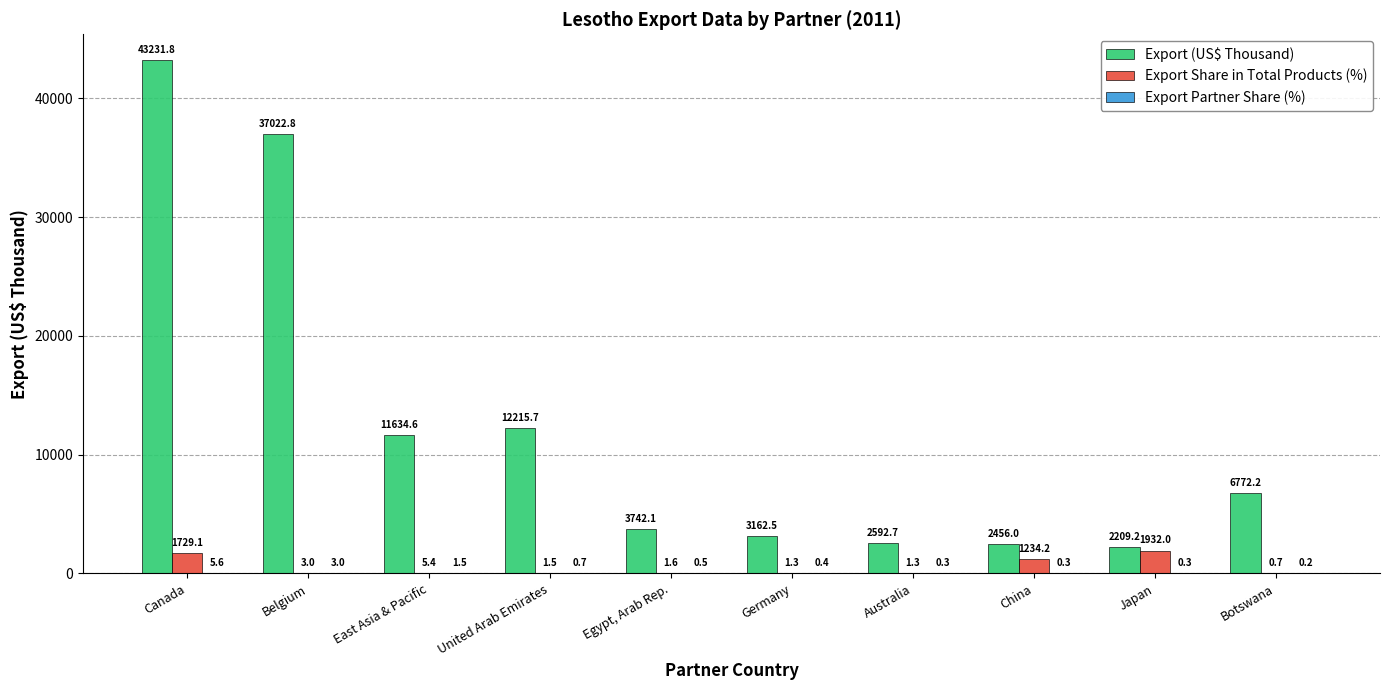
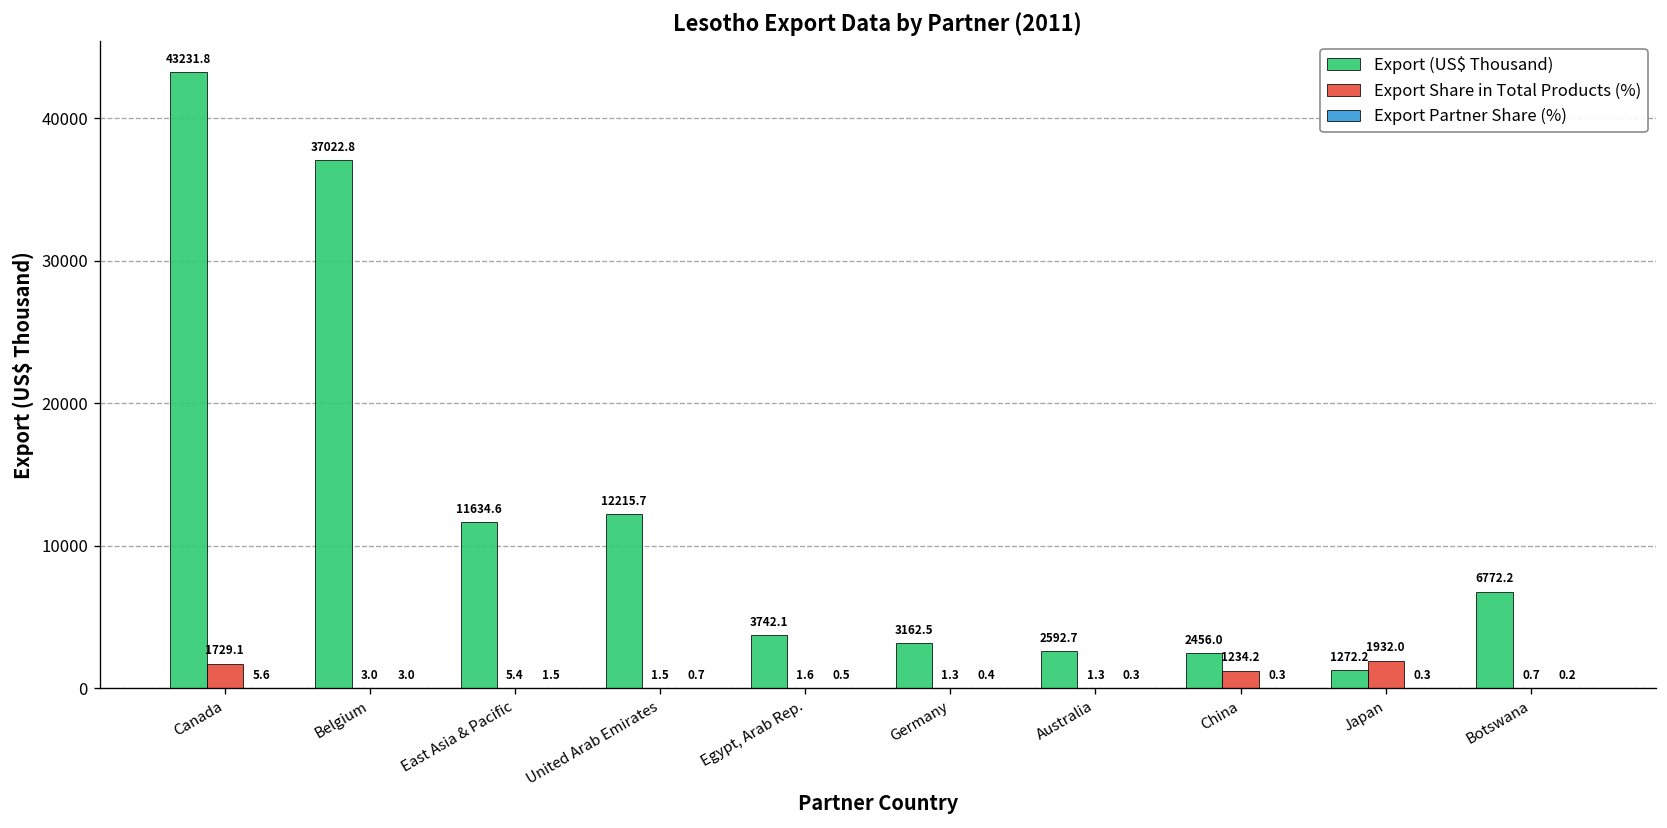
Export (US$ Thousand), Japan: 2209.2 -> 1272.2
